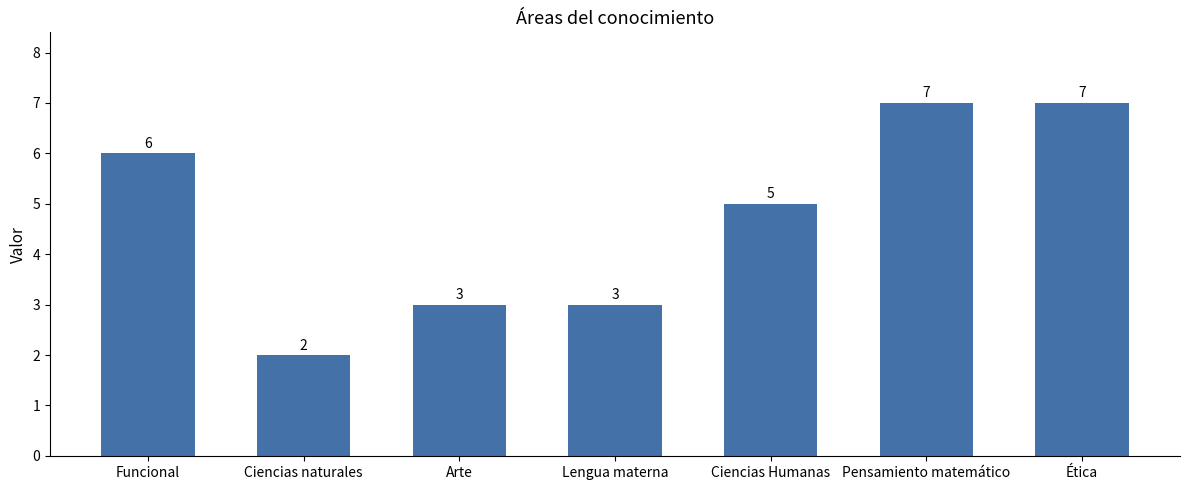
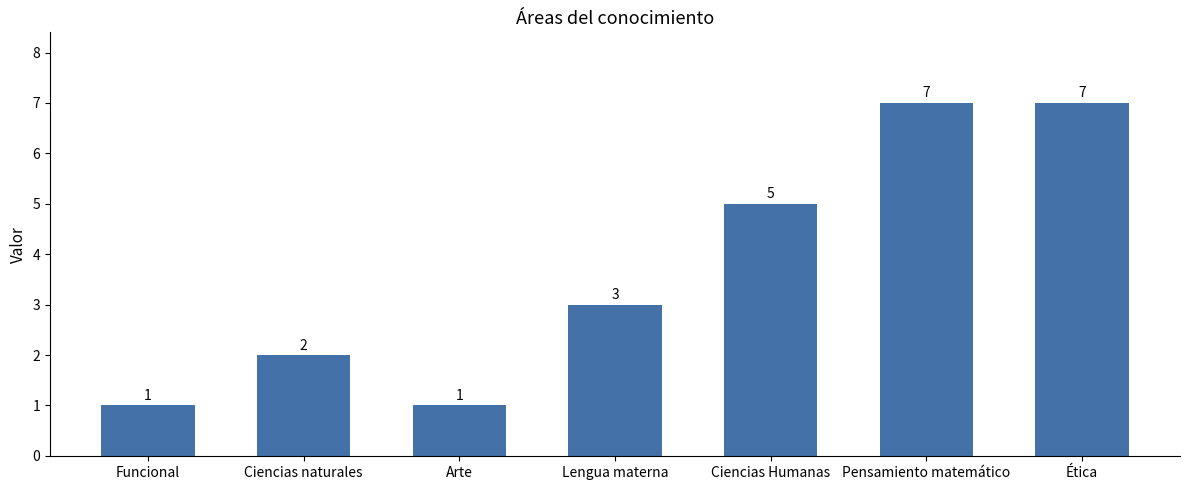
Funcional: 6 -> 1
Arte: 3 -> 1
